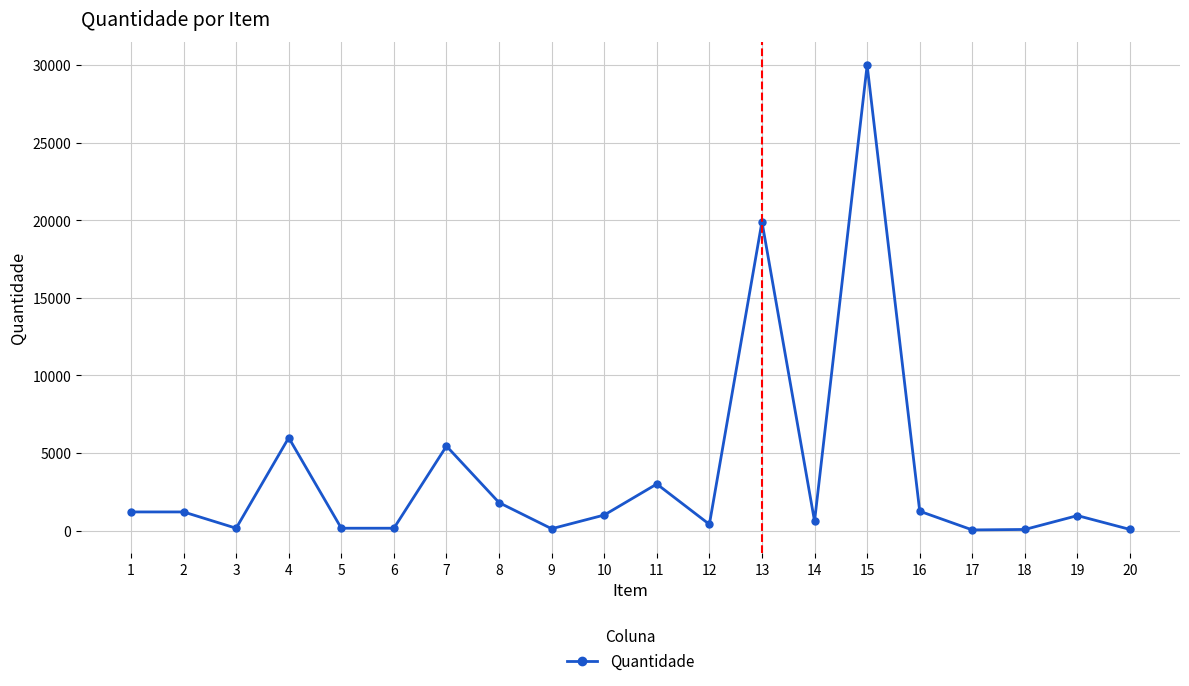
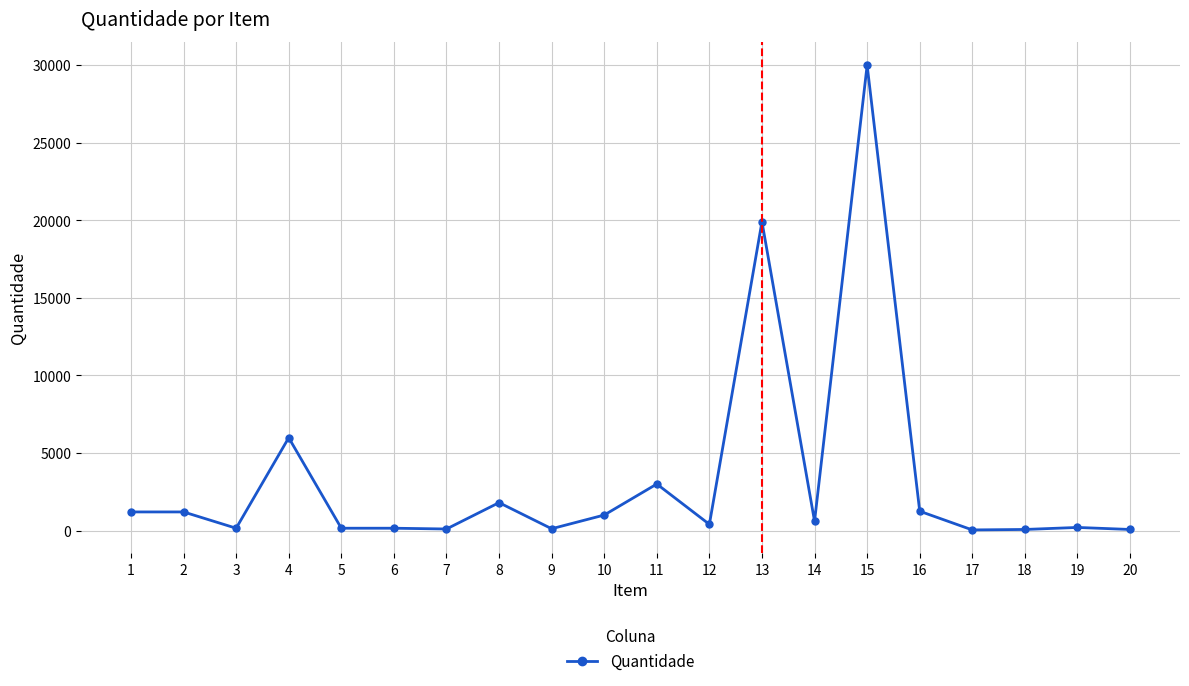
7: 5400 -> 100
19: 1000 -> 200
